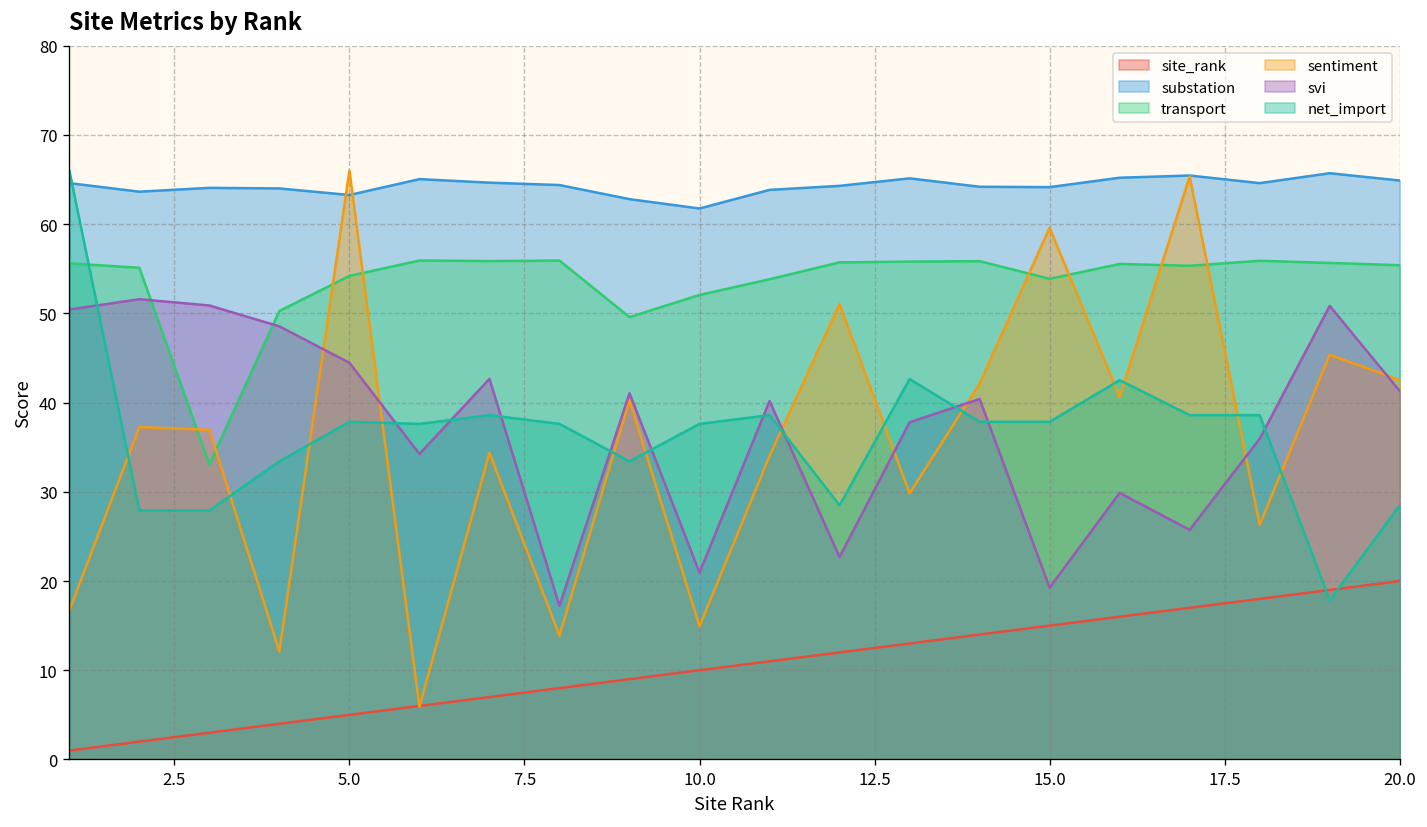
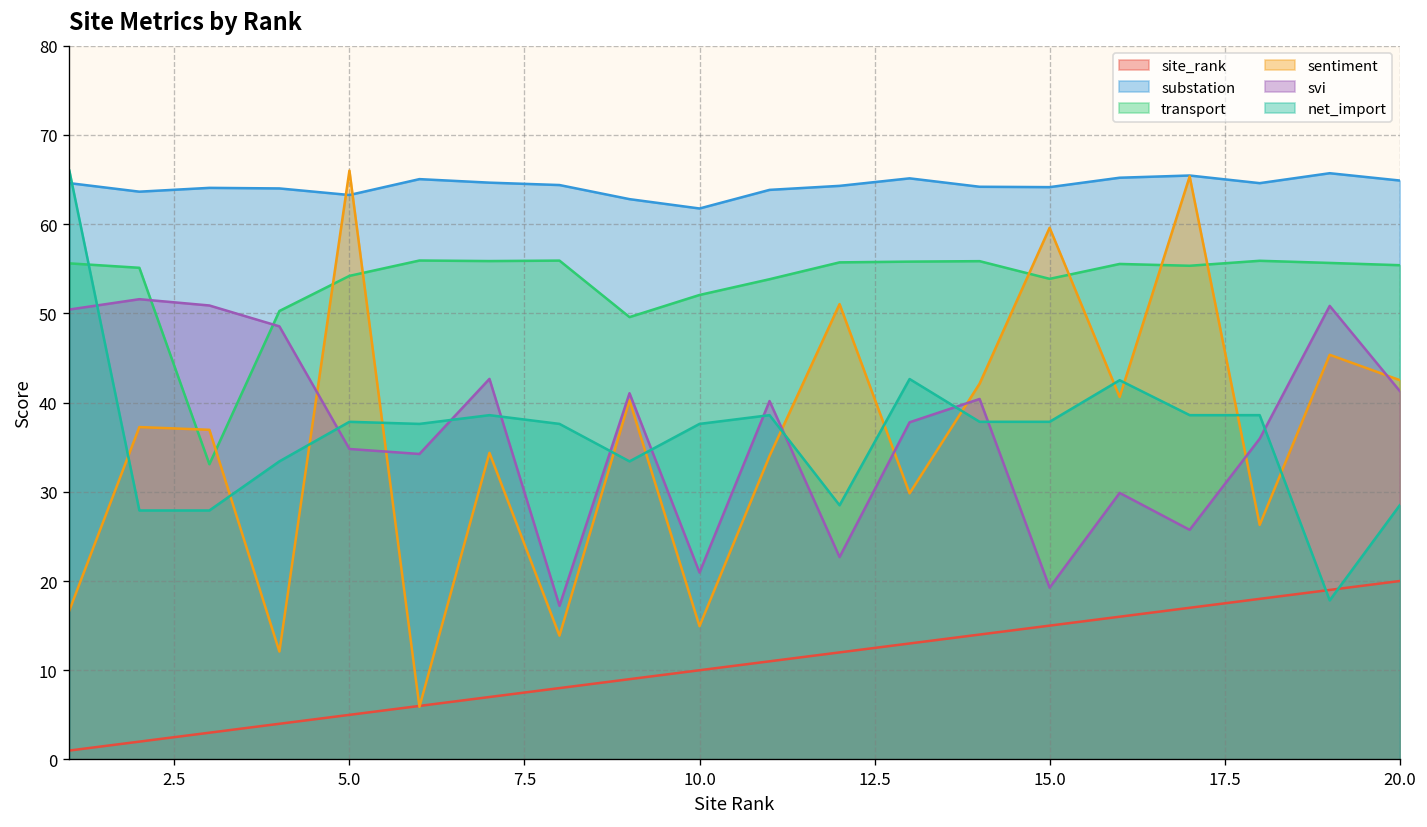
svi, 5.0: 44 -> 35
